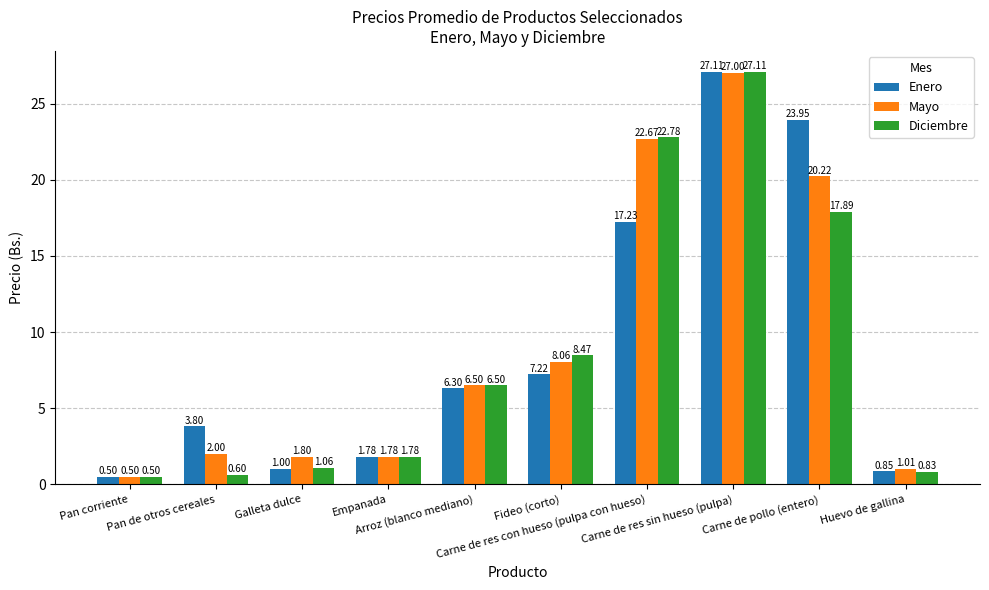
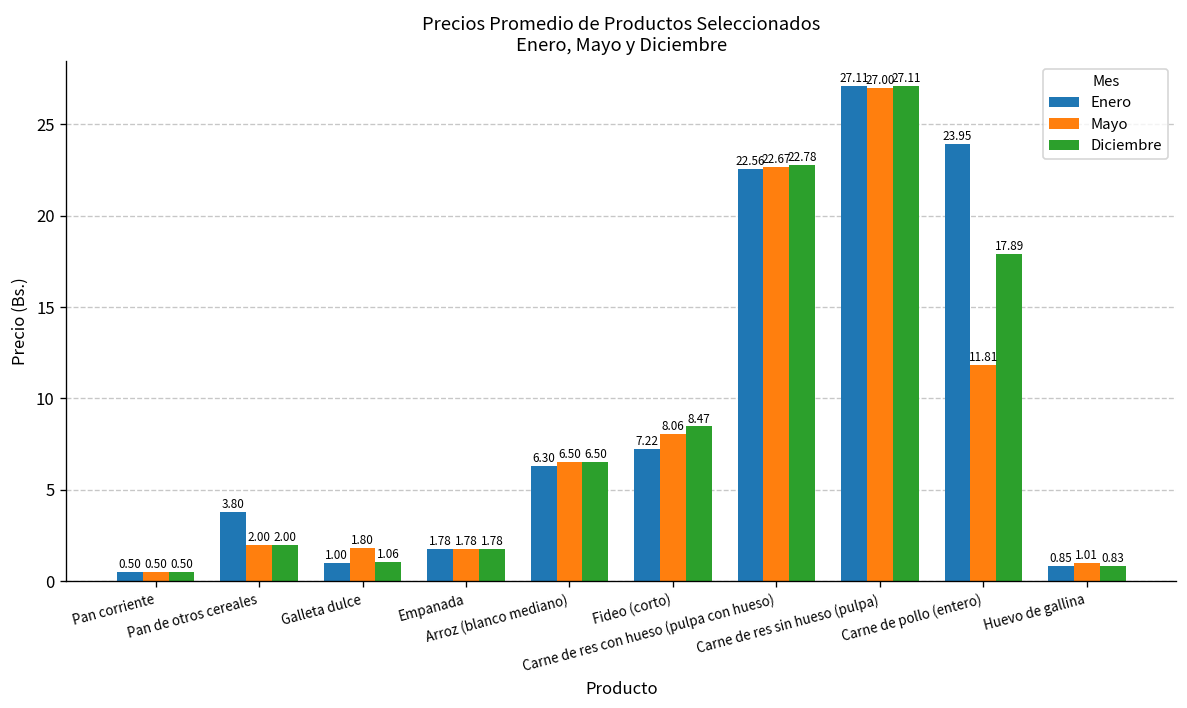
Diciembre, Pan de otros cereales: 0.60 -> 2.00
Enero, Carne de res con hueso (pulpa con hueso): 17.23 -> 22.56
Mayo, Carne de pollo (entero): 20.22 -> 11.81
